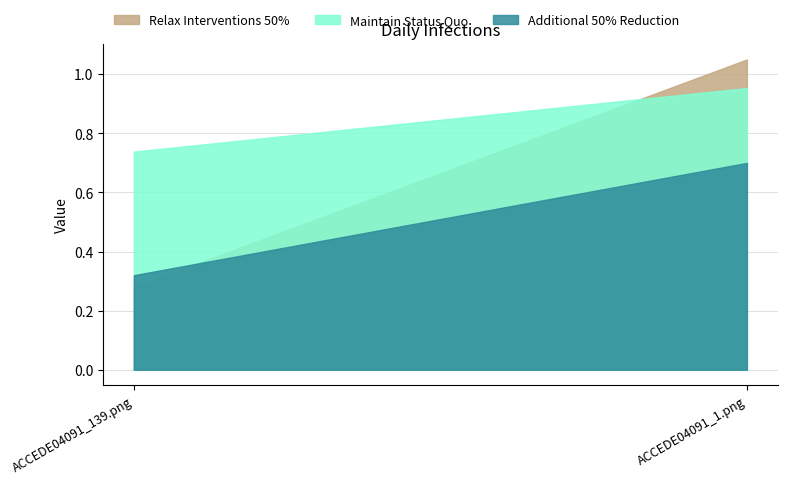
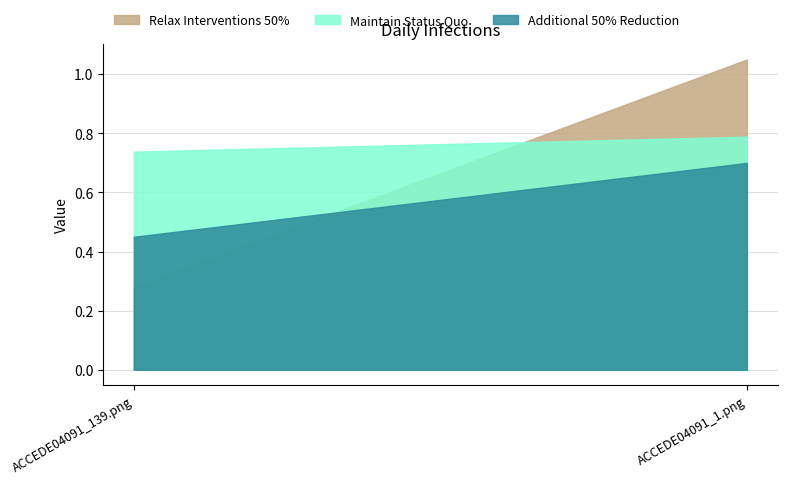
Additional 50% Reduction, ACCEDE04091_139.png: 0.32 -> 0.45
Maintain Status Quo, ACCEDE04091_1.png: 0.95 -> 0.79
